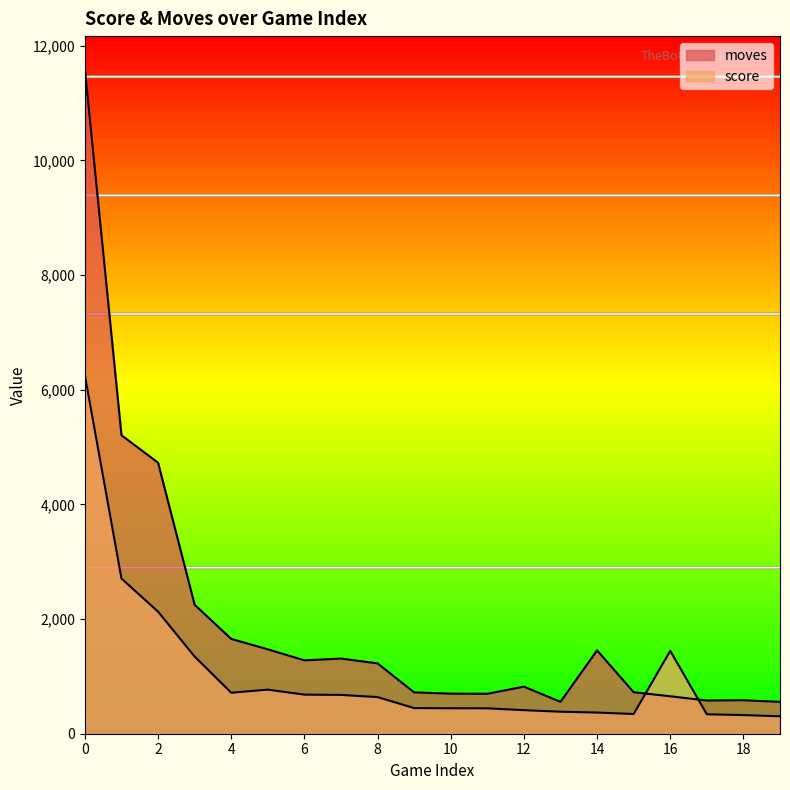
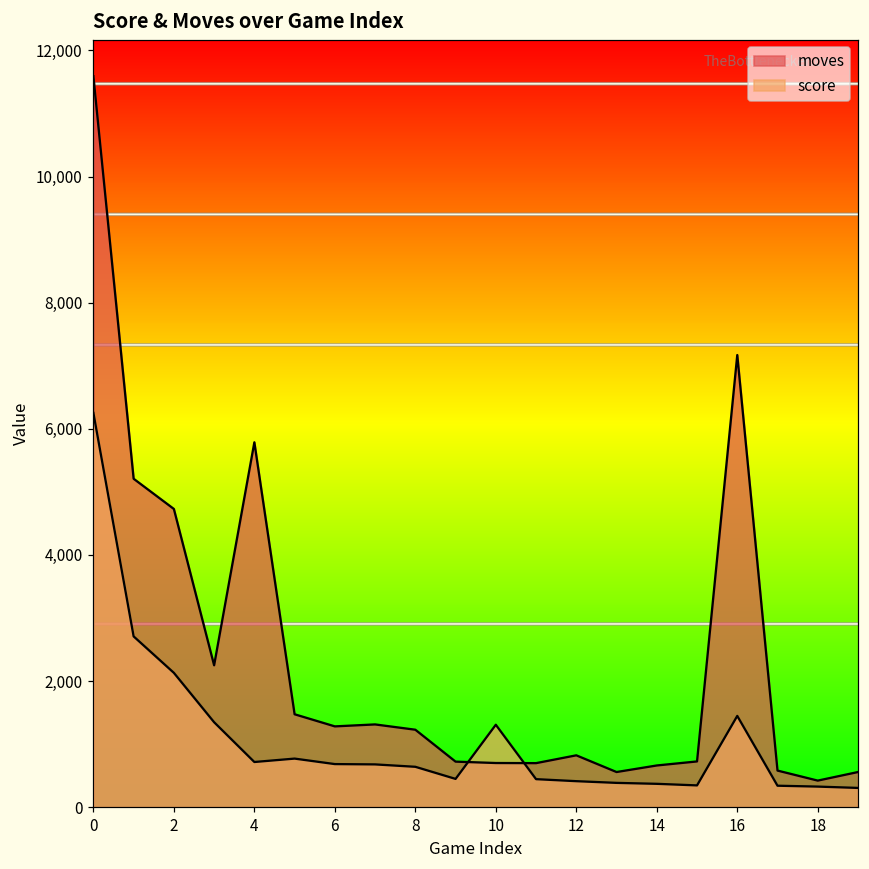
moves, 4: 1,700 -> 5,800
score, 10: 400 -> 1,300
moves, 14: 1,500 -> 700
moves, 16: 700 -> 7,200
moves, 18: 600 -> 400
